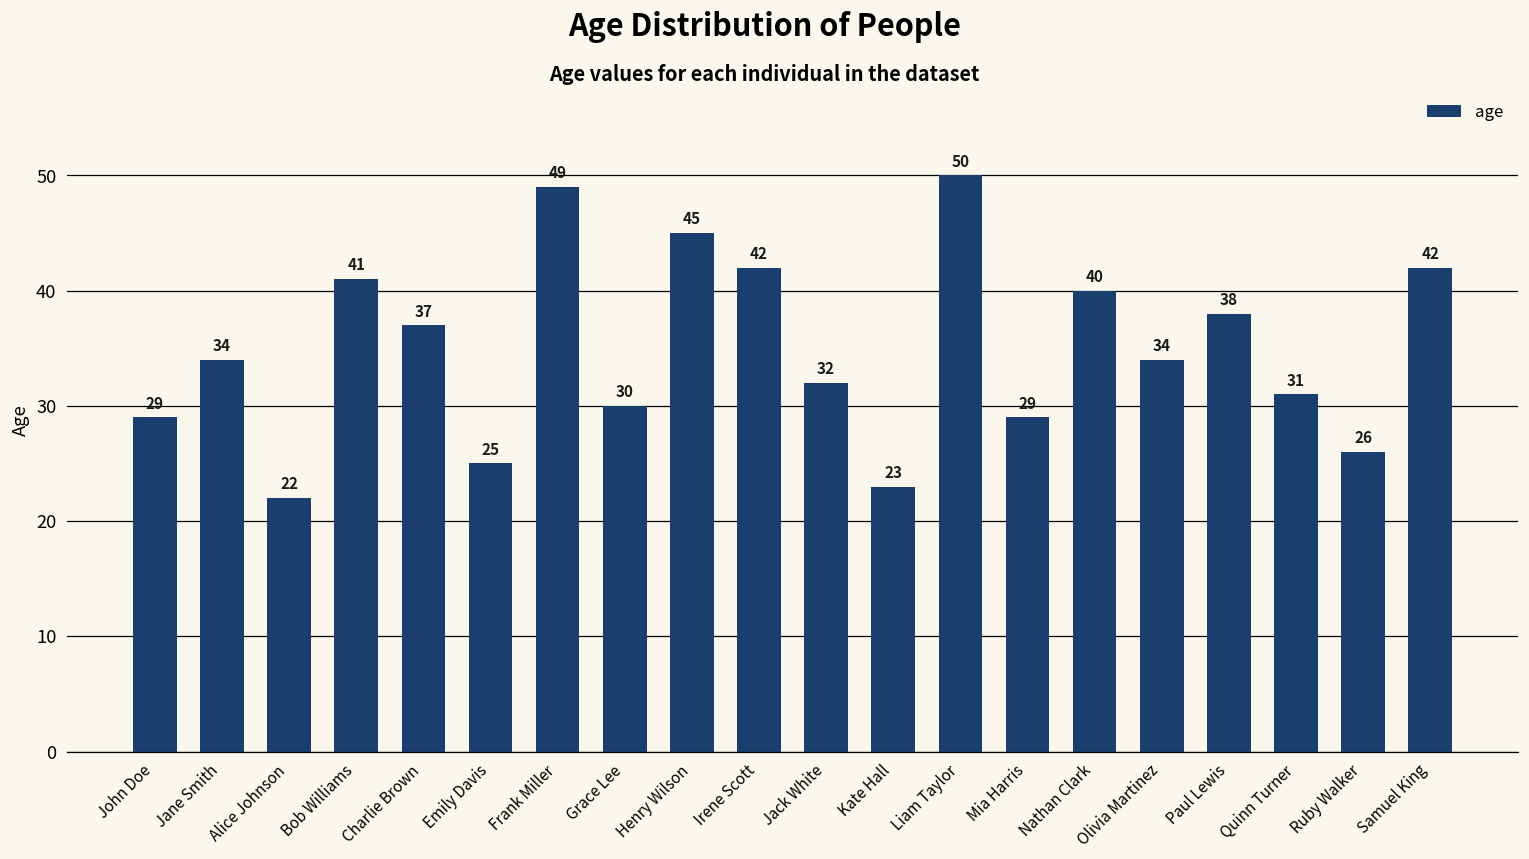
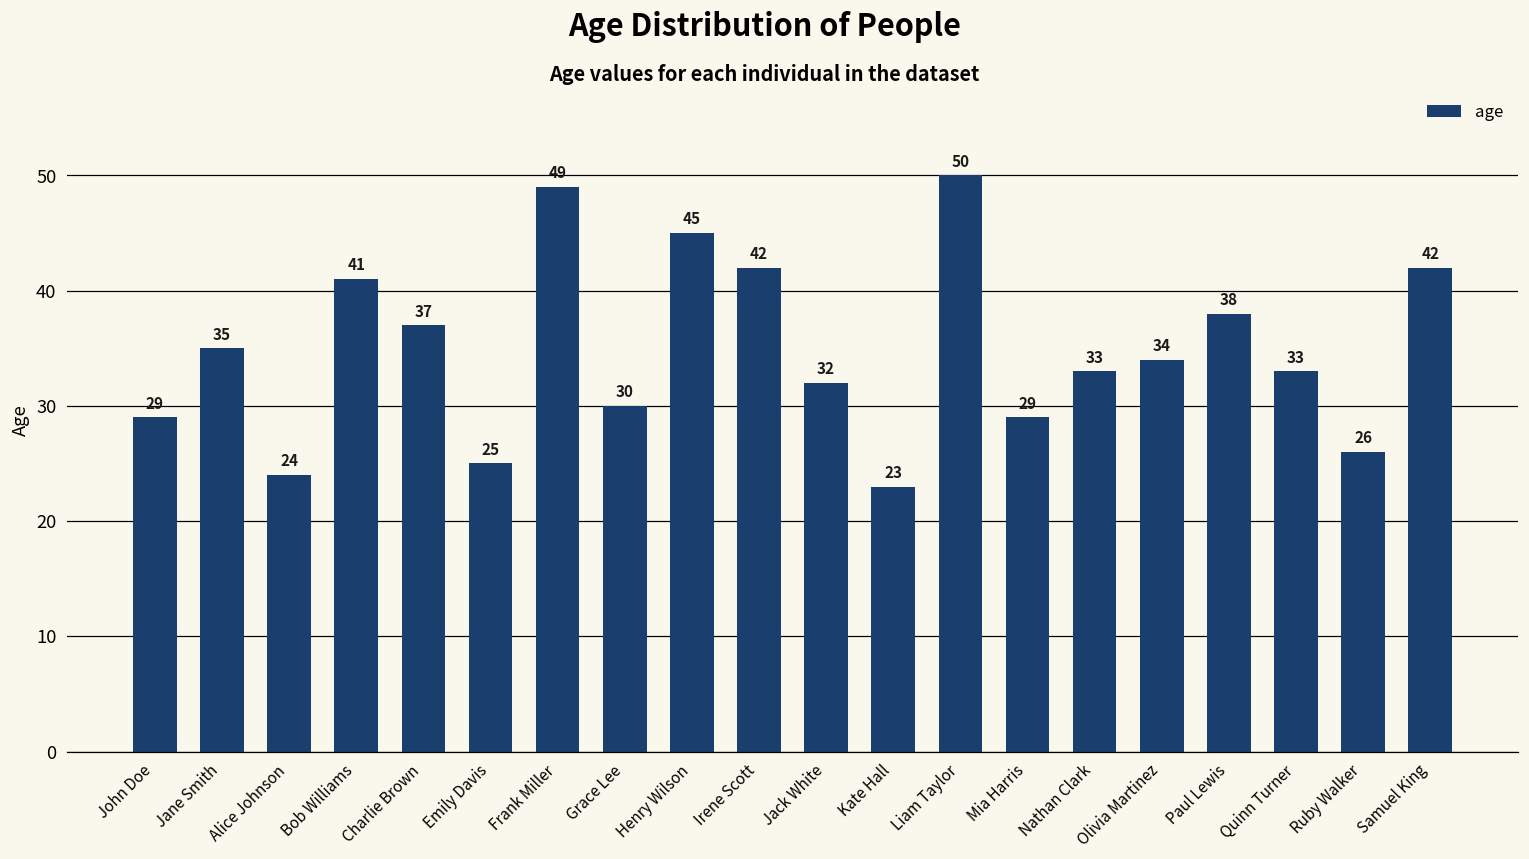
Jane Smith: 34 -> 35
Alice Johnson: 22 -> 24
Nathan Clark: 40 -> 33
Quinn Turner: 31 -> 33
